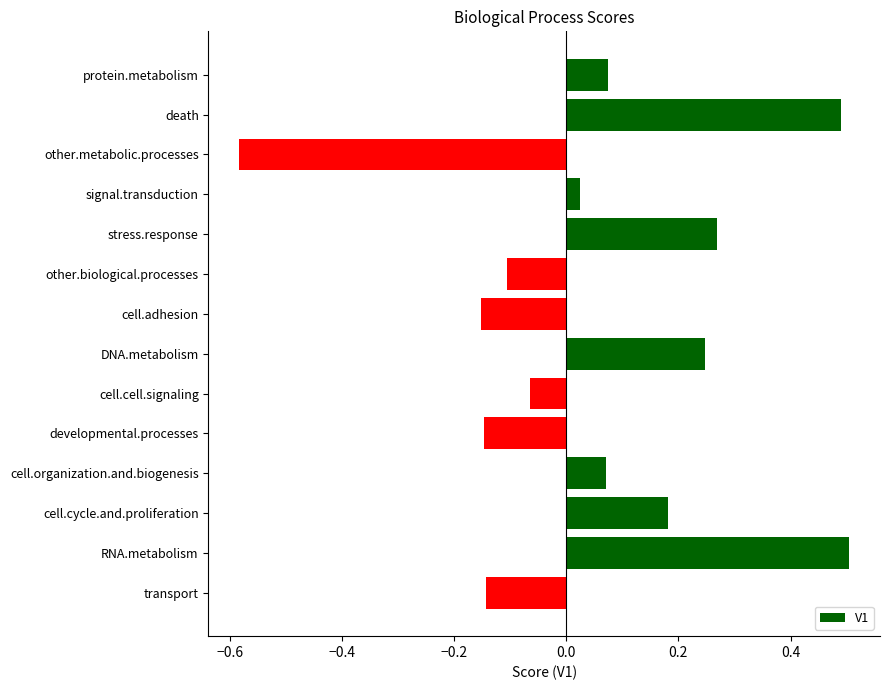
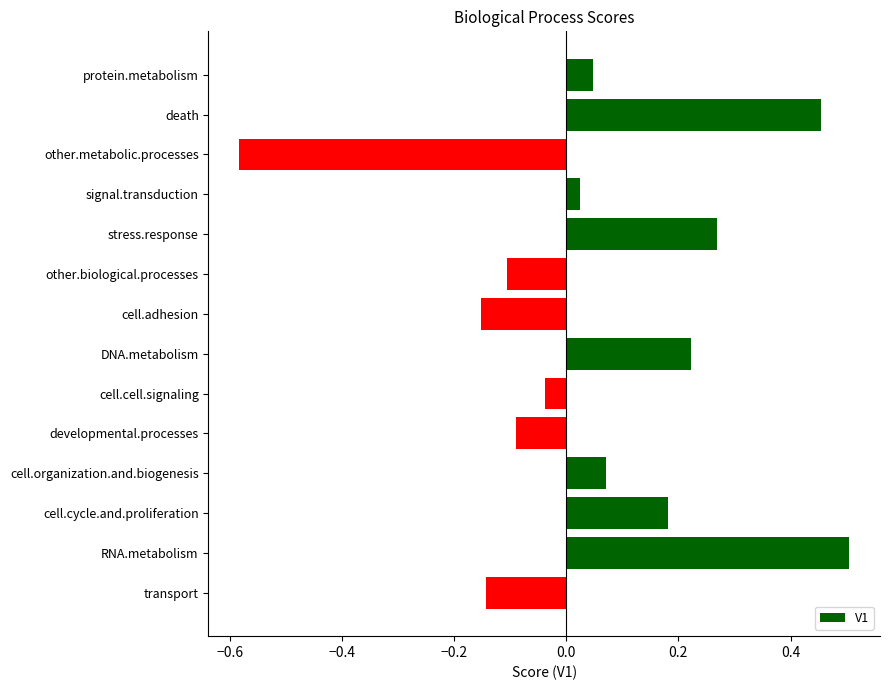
protein.metabolism: 0.07 -> 0.05
death: 0.49 -> 0.45
DNA.metabolism: 0.25 -> 0.22
cell.cell.signaling: -0.07 -> -0.04
developmental.processes: -0.15 -> -0.09
